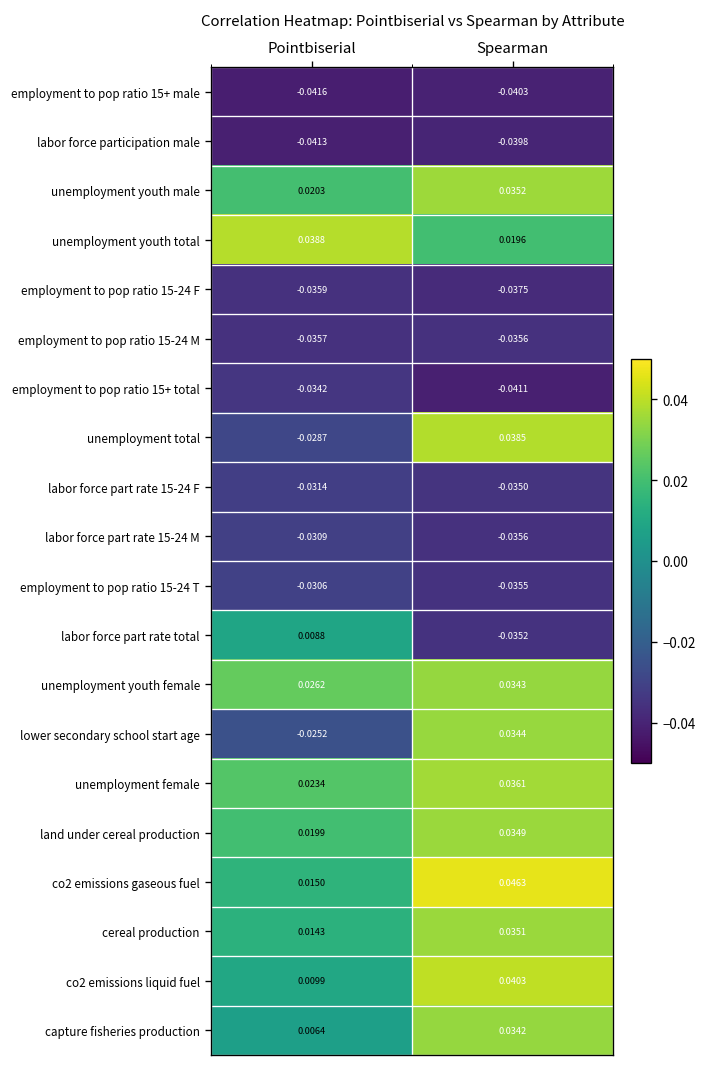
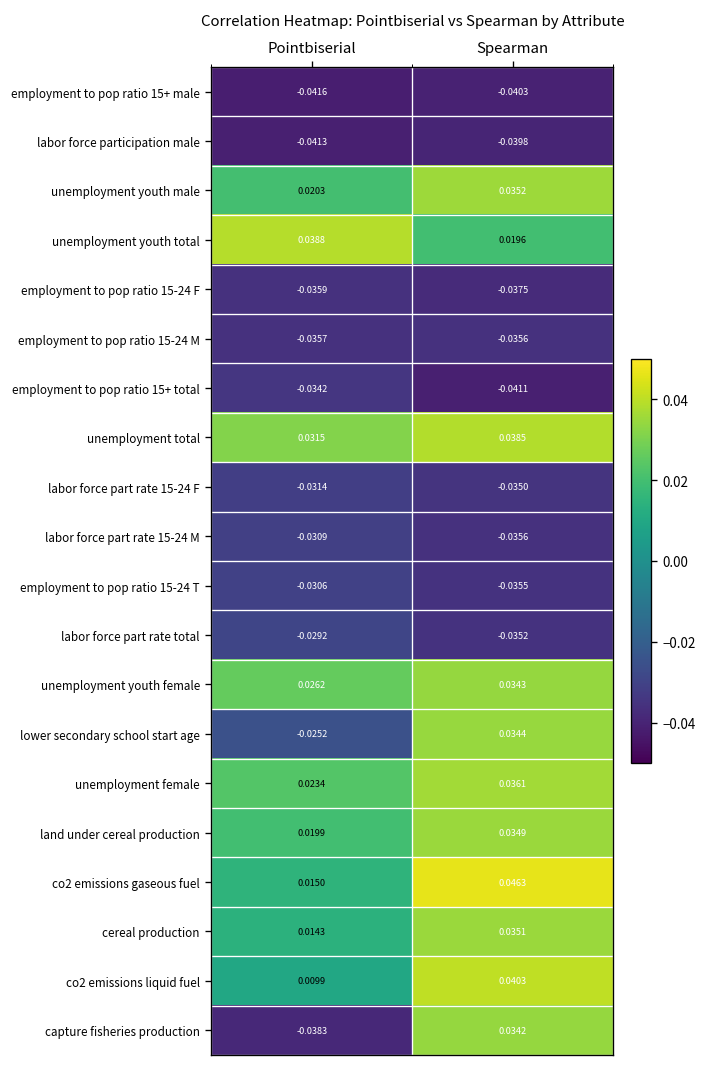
unemployment total, Pointbiserial: -0.0287 -> 0.0315
labor force part rate total, Pointbiserial: 0.0088 -> -0.0292
capture fisheries production, Pointbiserial: 0.0064 -> -0.0383
